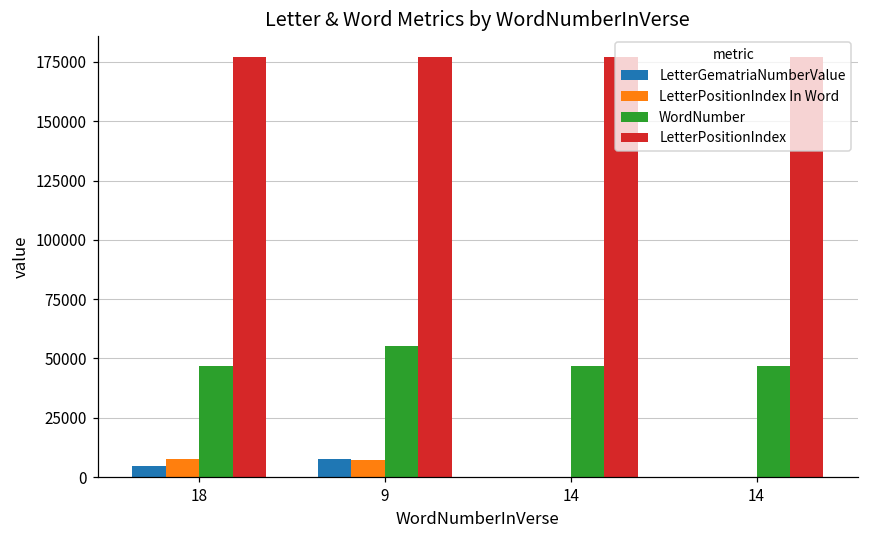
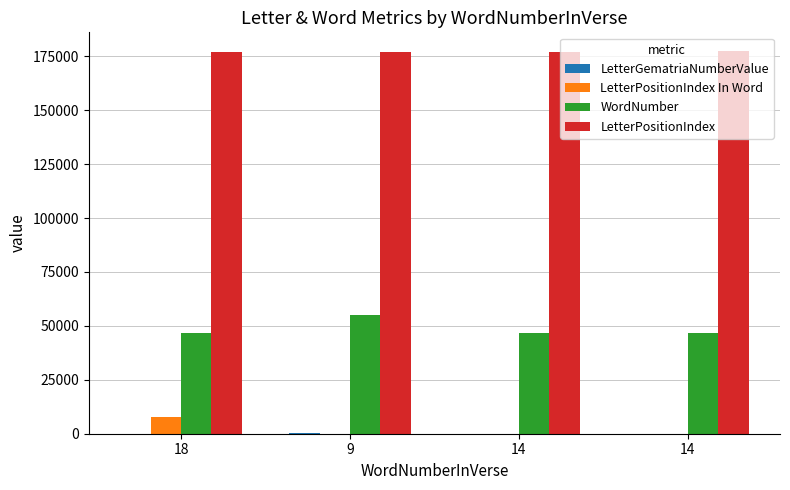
LetterGematriaNumberValue, 18: 5000 -> 0
LetterGematriaNumberValue, 9: 8000 -> 0
LetterPositionIndex In Word, 9: 7000 -> 0
